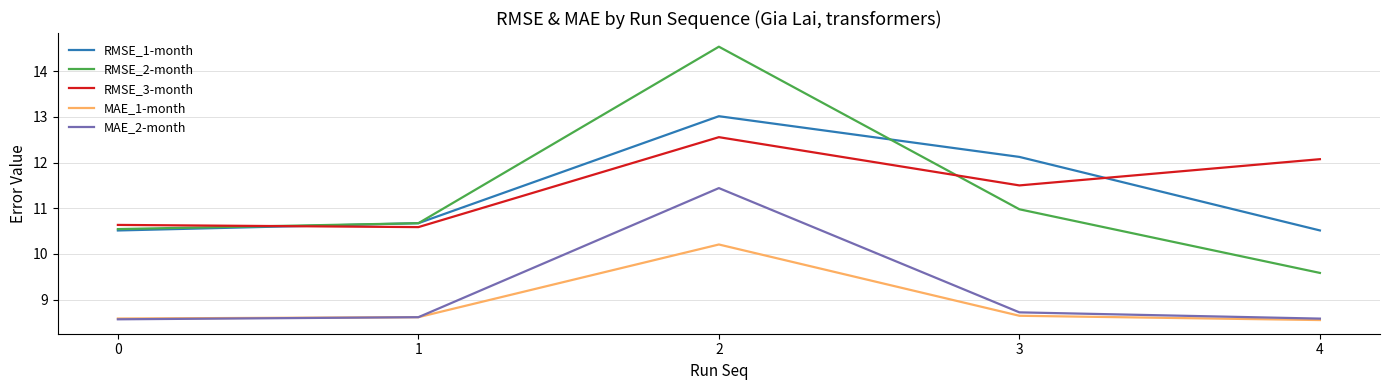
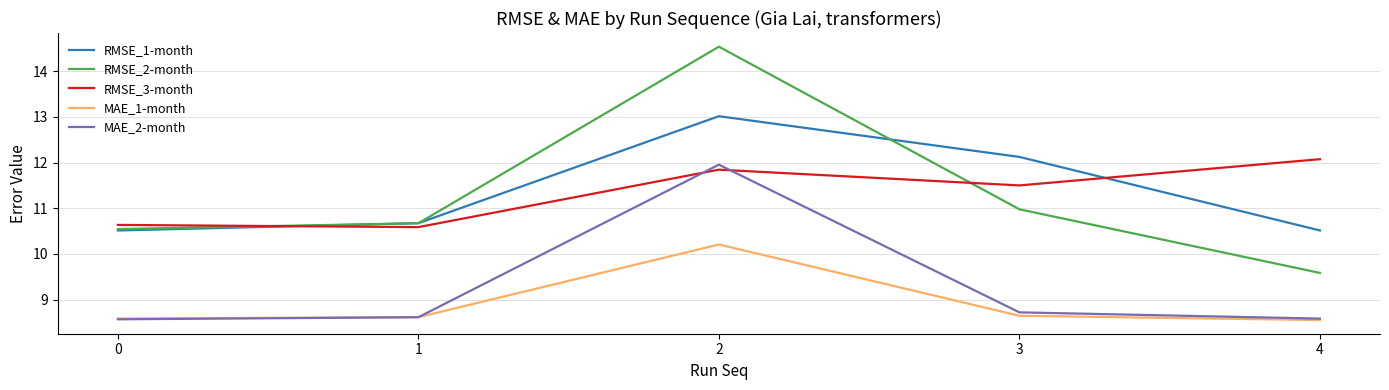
RMSE_3-month, 2: 12.6 -> 11.8
MAE_2-month, 2: 11.4 -> 12.0
